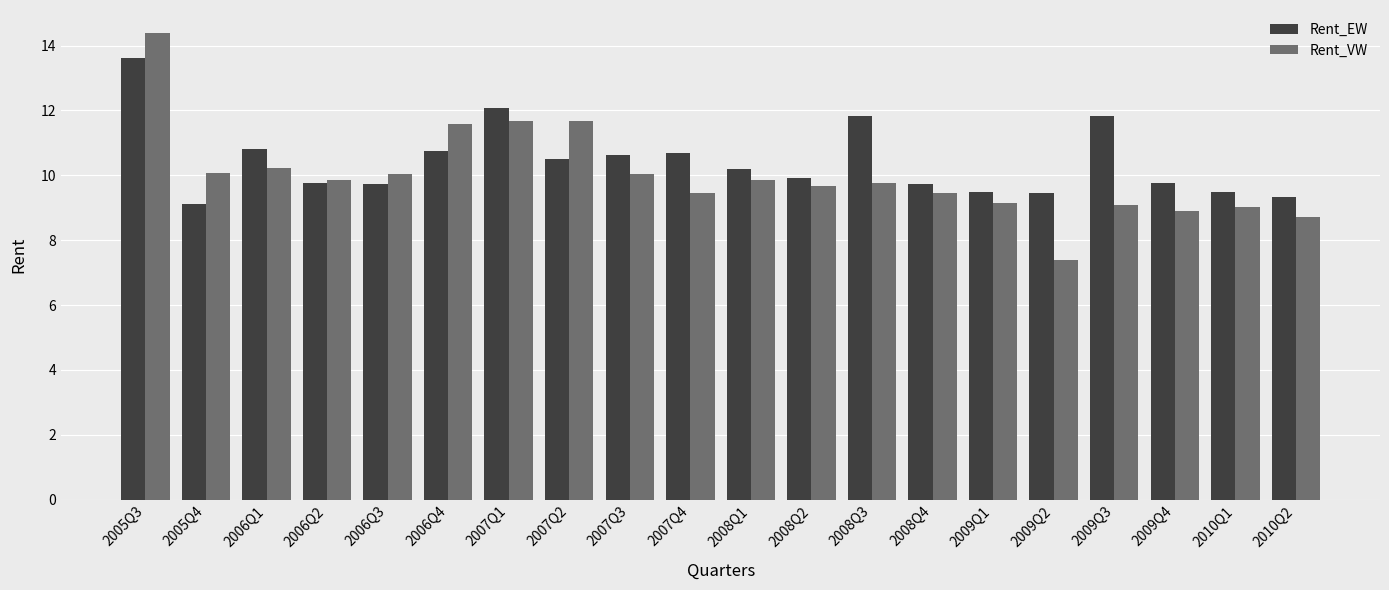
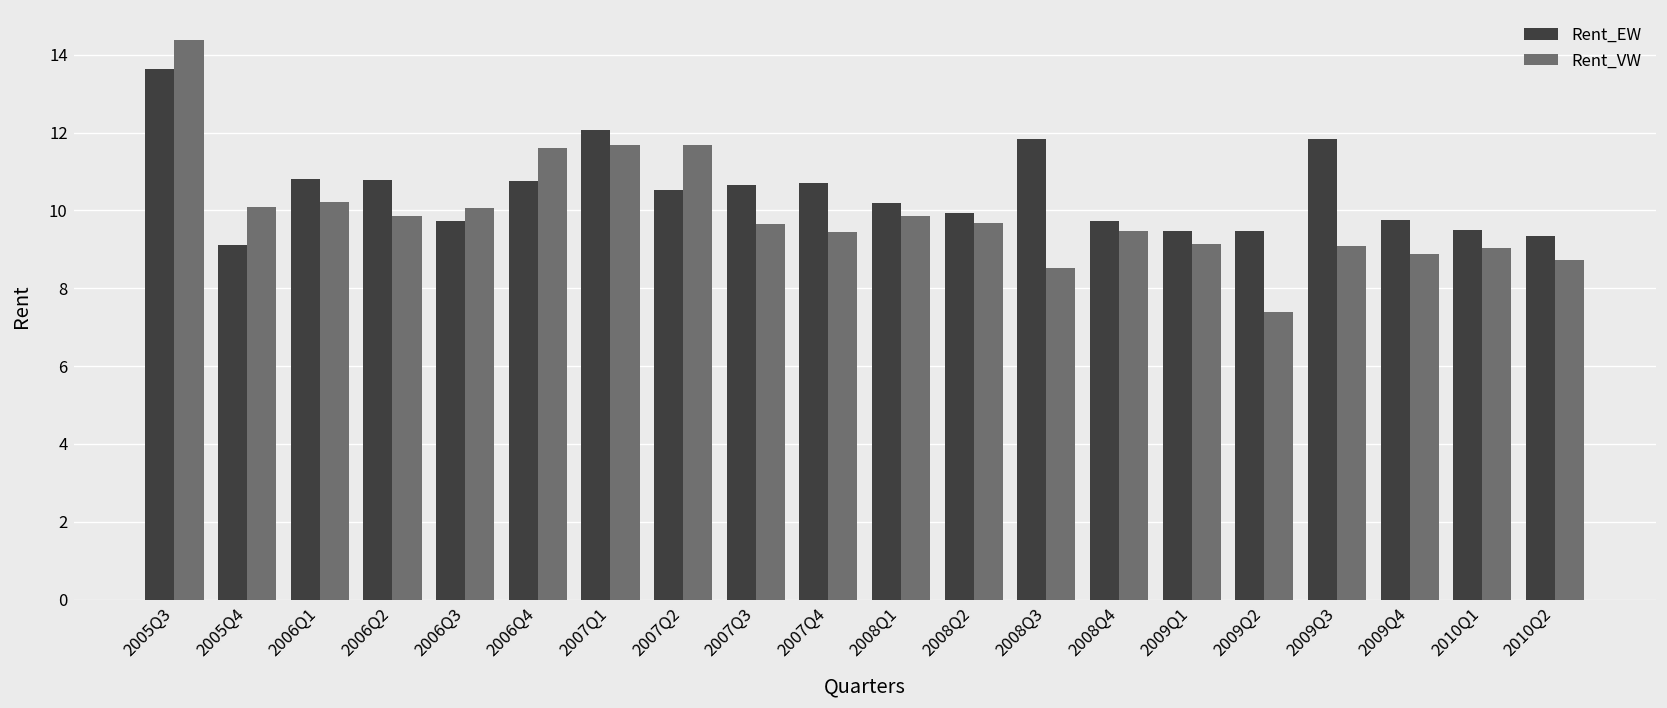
Rent_EW, 2006Q2: 9.8 -> 10.8
Rent_VW, 2007Q3: 10.0 -> 9.6
Rent_VW, 2008Q3: 9.7 -> 8.5
